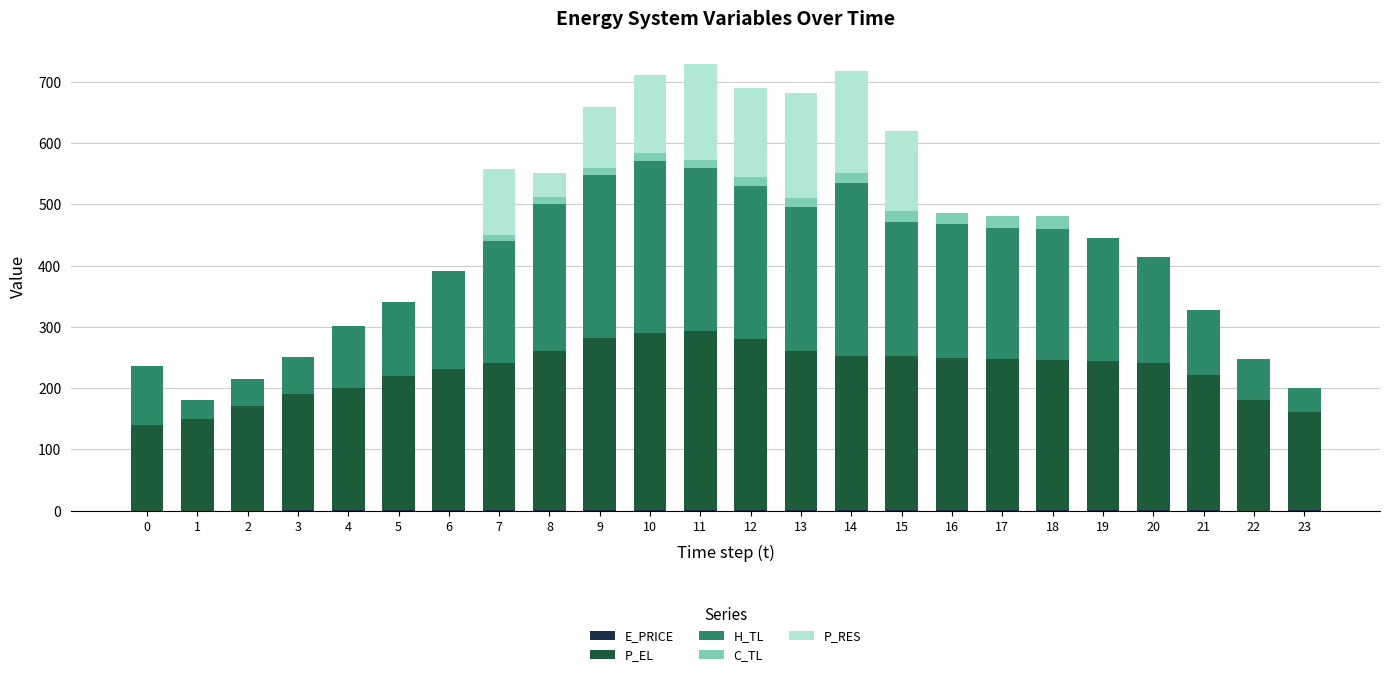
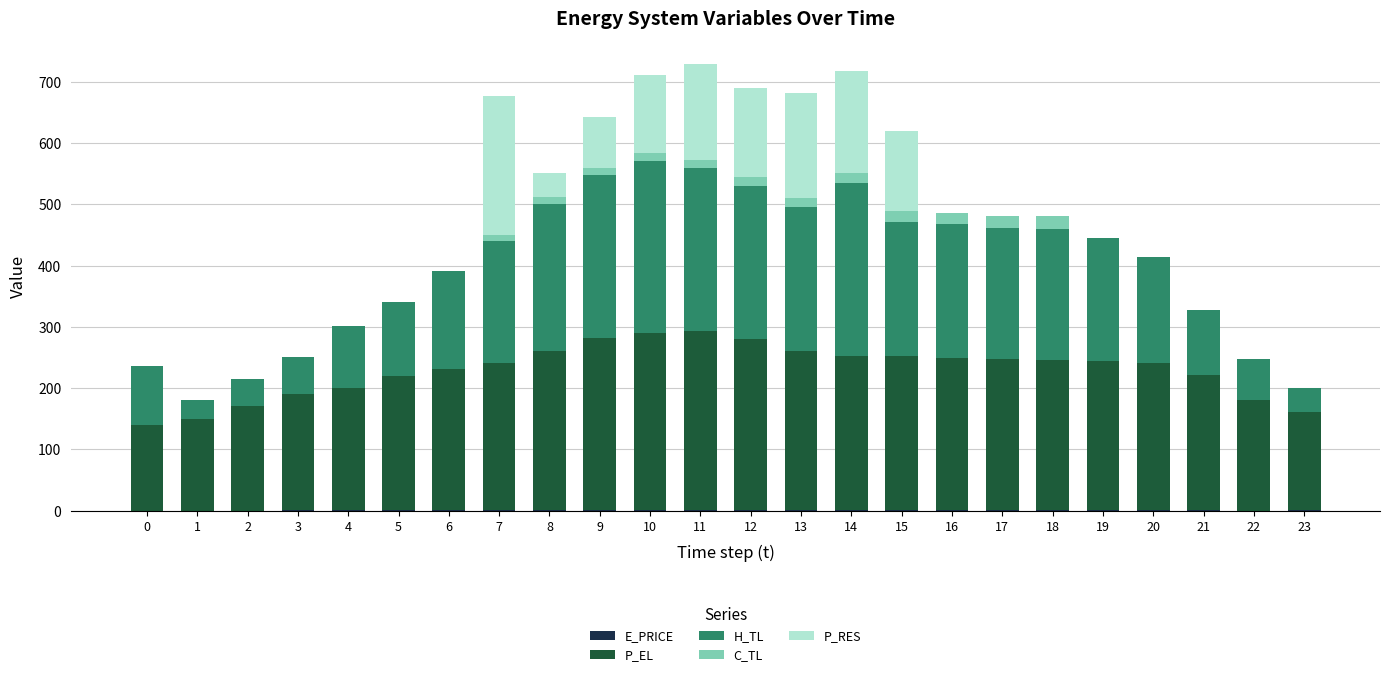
P_RES, 7: 110 -> 230
P_RES, 9: 100 -> 80
